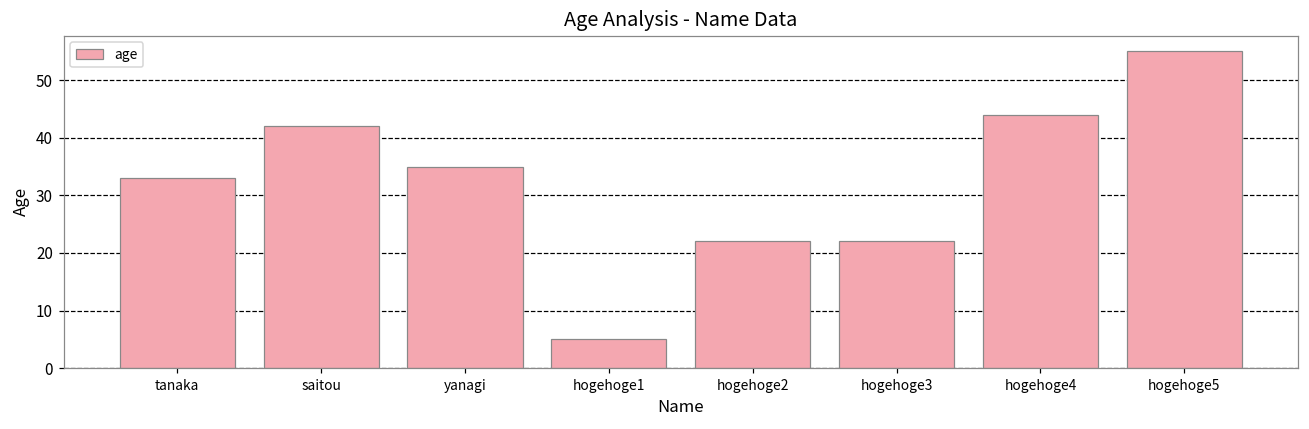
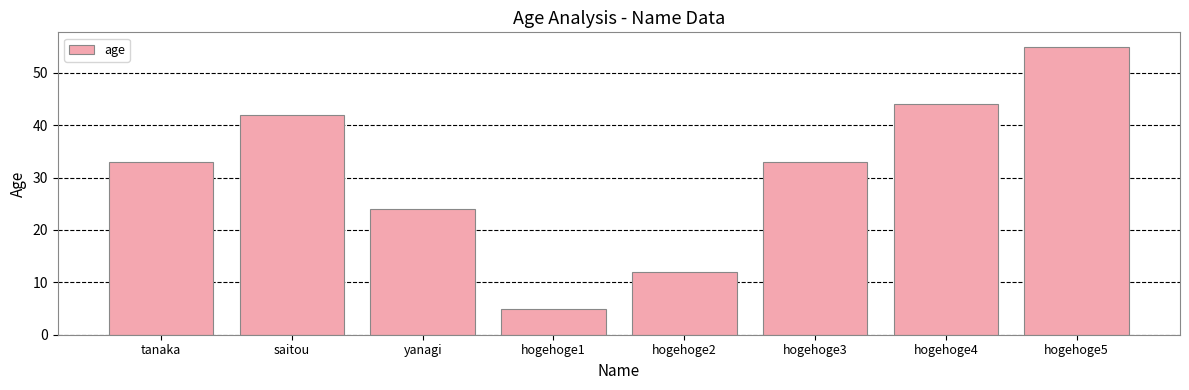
yanagi: 35 -> 24
hogehoge2: 22 -> 12
hogehoge3: 22 -> 33
